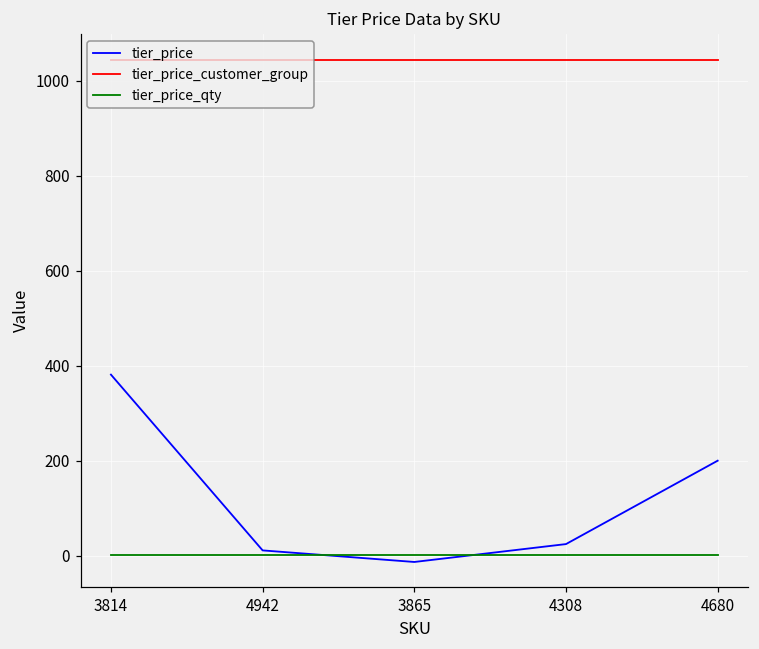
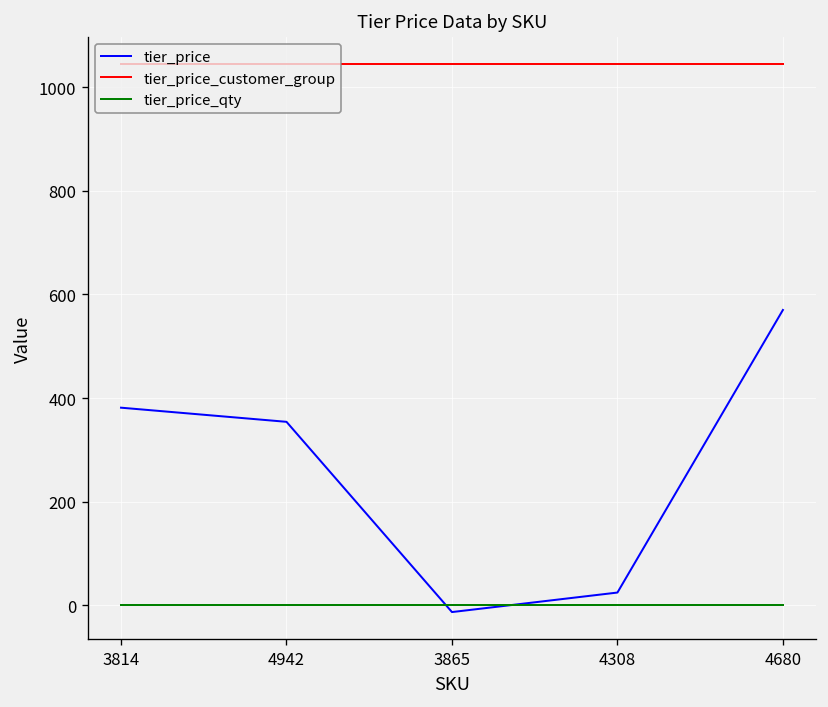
tier_price, 4942: 10 -> 350
tier_price, 4680: 200 -> 570
